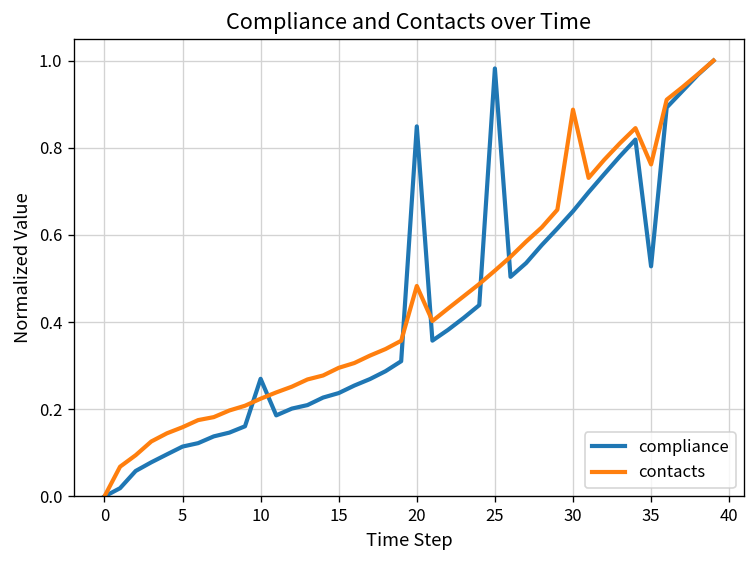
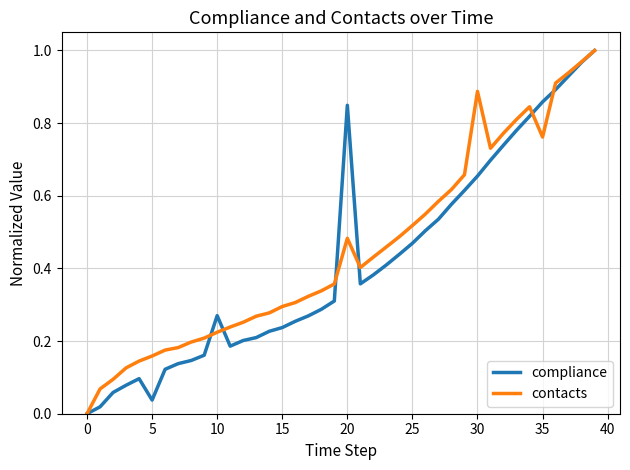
compliance, 5: 0.11 -> 0.04
compliance, 25: 0.98 -> 0.47
compliance, 35: 0.53 -> 0.86
